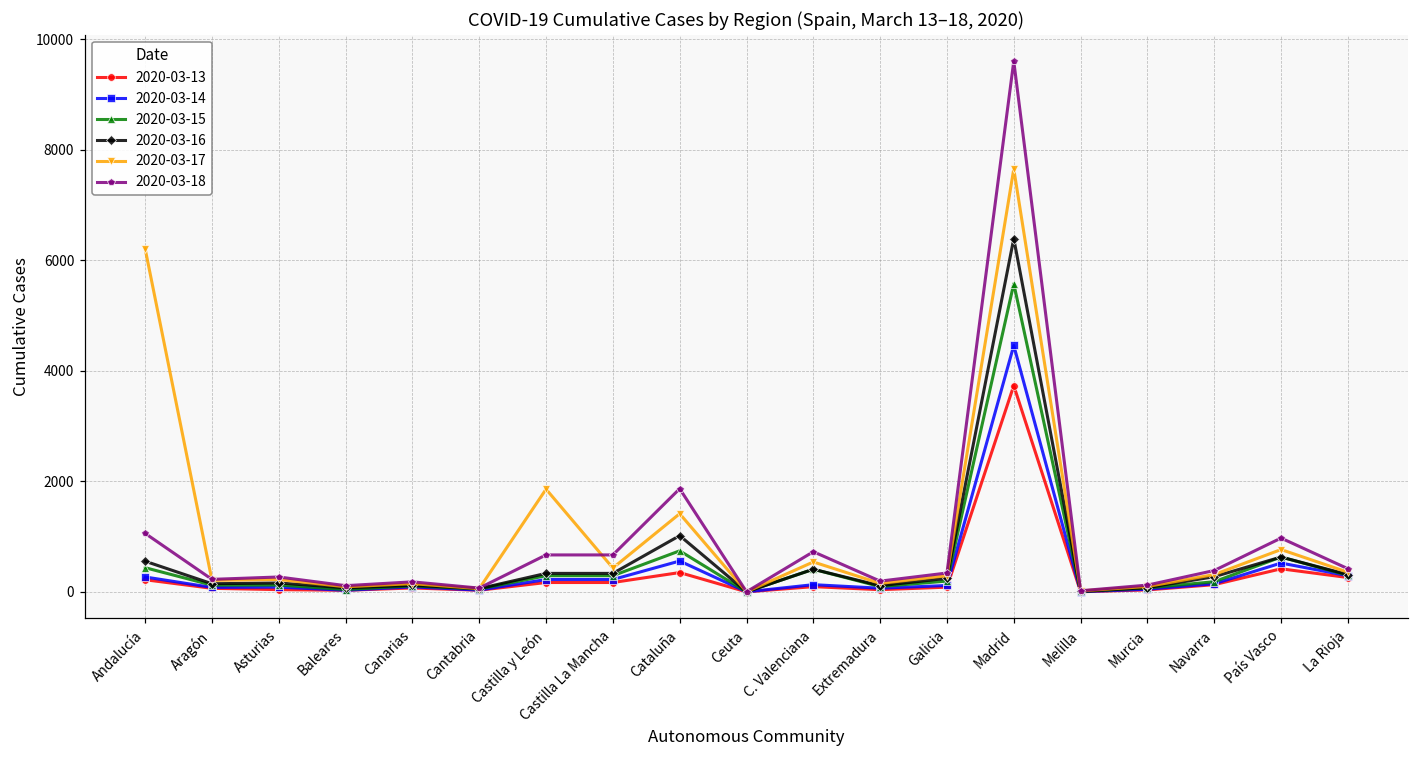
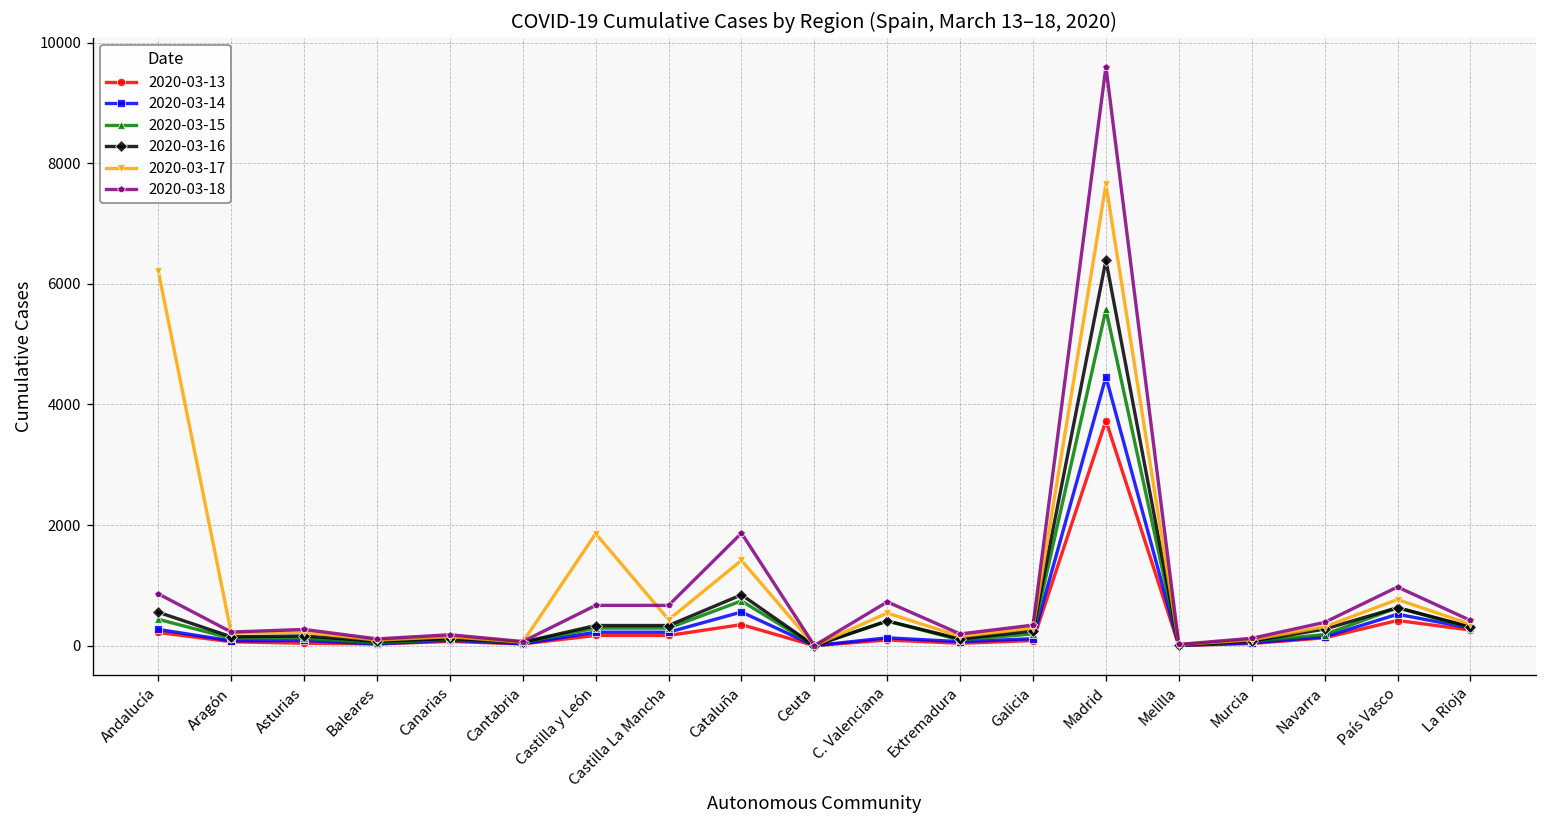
2020-03-18, Andalucía: 1100 -> 900
2020-03-16, Cataluña: 1000 -> 800
